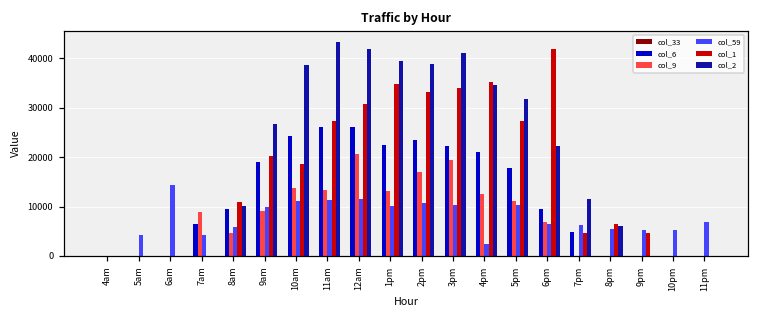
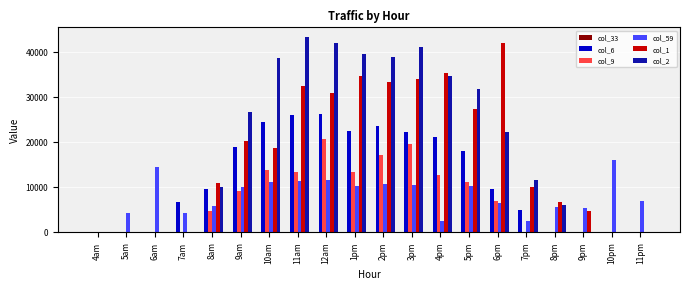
col_9, 7am: 9000 -> 0
col_1, 11am: 27000 -> 32000
col_59, 7pm: 6000 -> 2000
col_1, 7pm: 5000 -> 10000
col_59, 10pm: 5000 -> 16000
